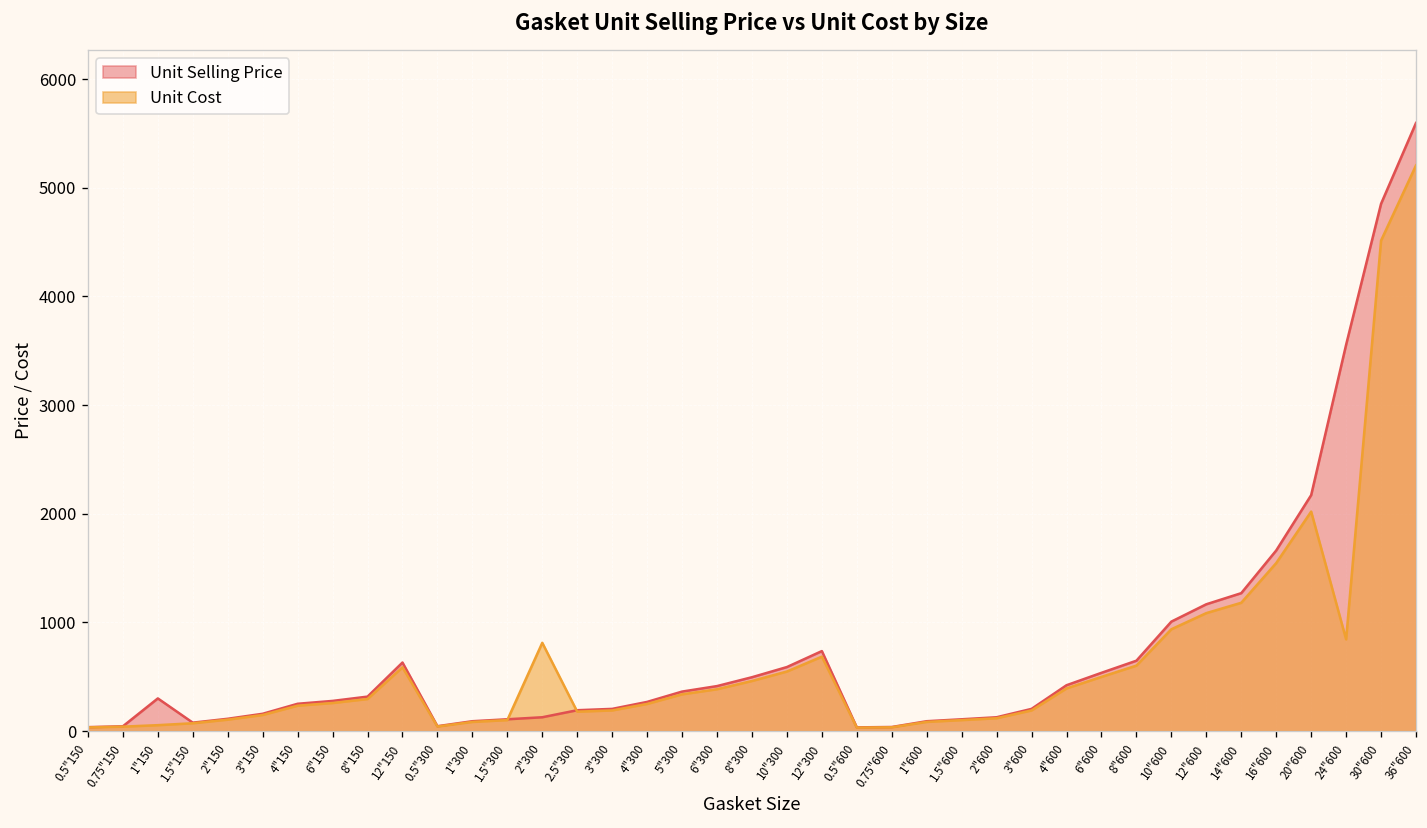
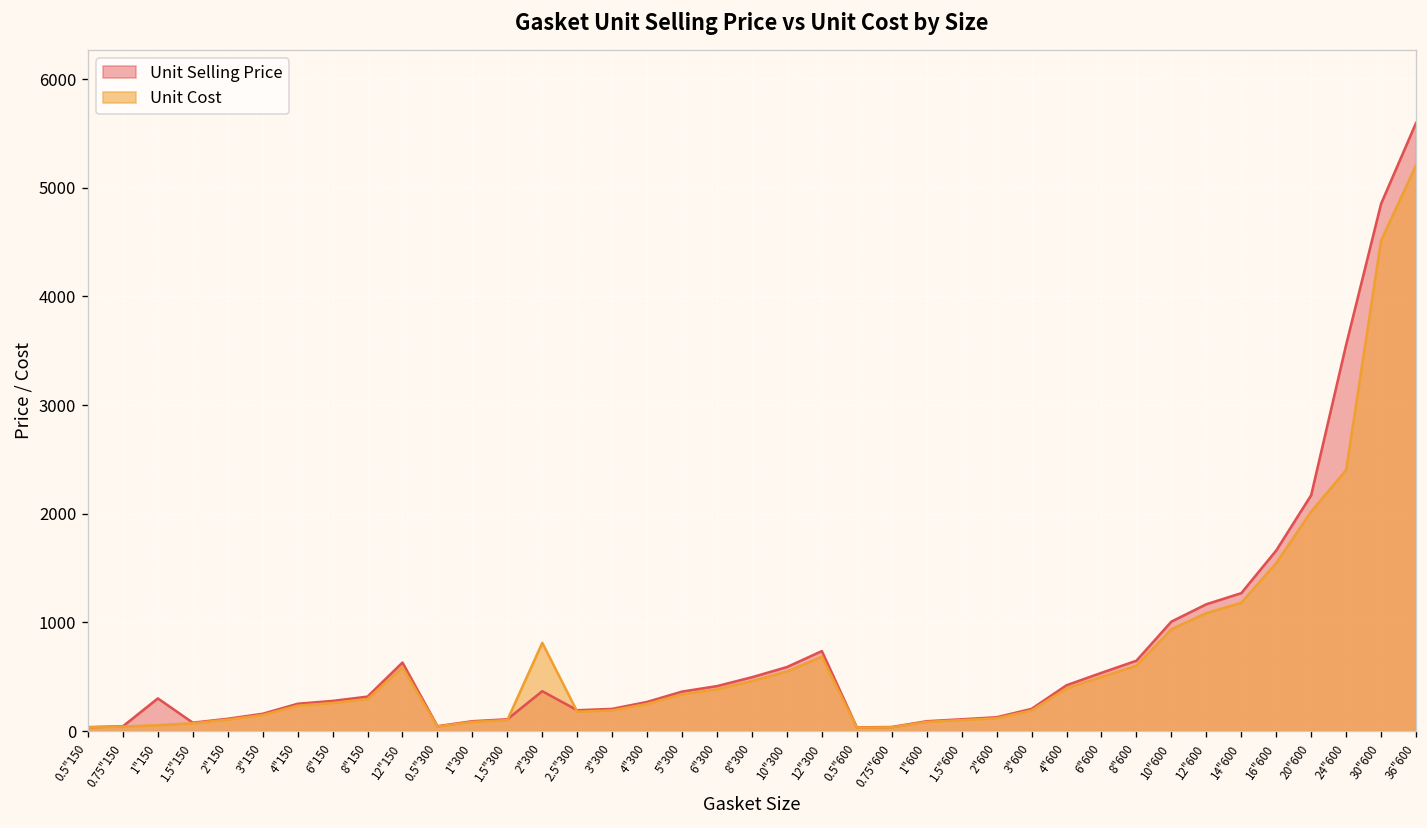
Unit Selling Price, 2"300: 100 -> 400
Unit Cost, 24"600: 800 -> 2400
